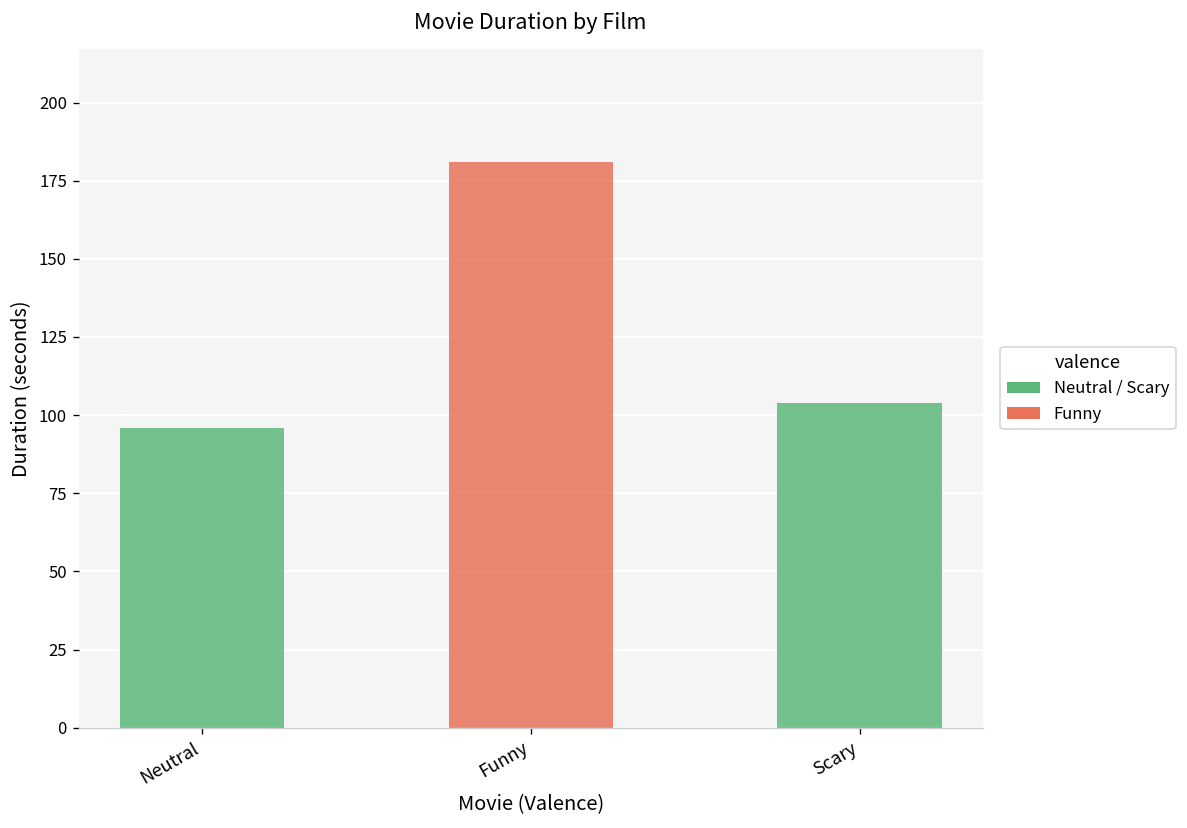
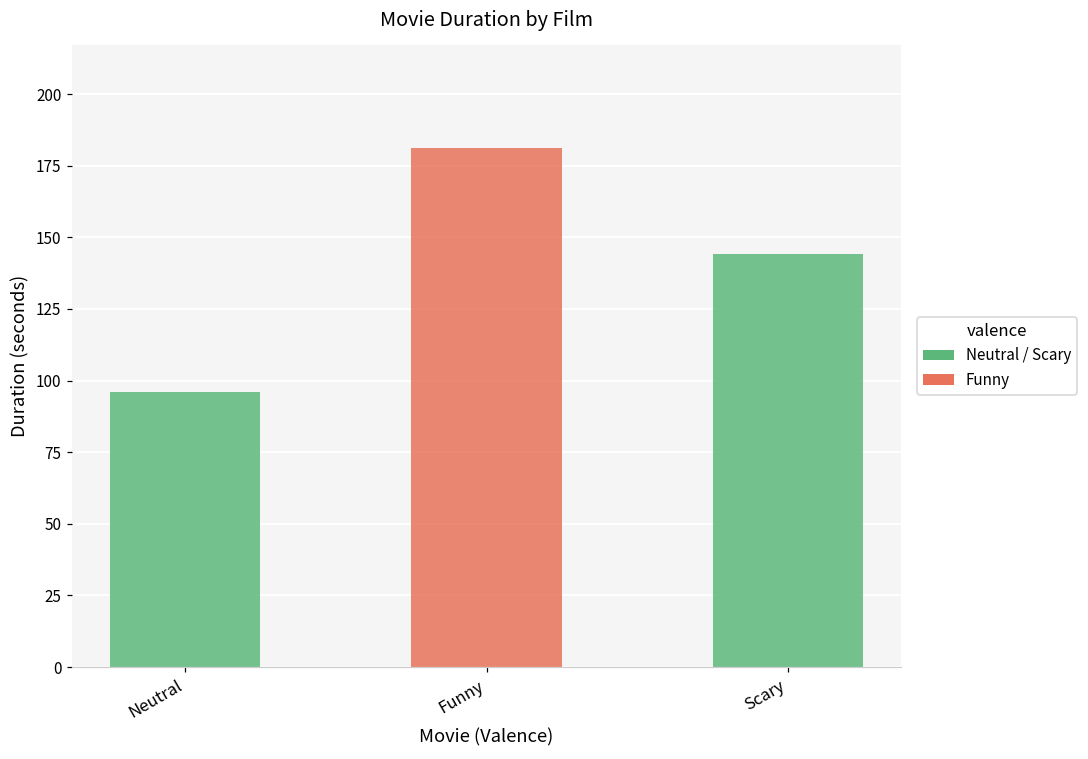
Scary: 104 -> 144
